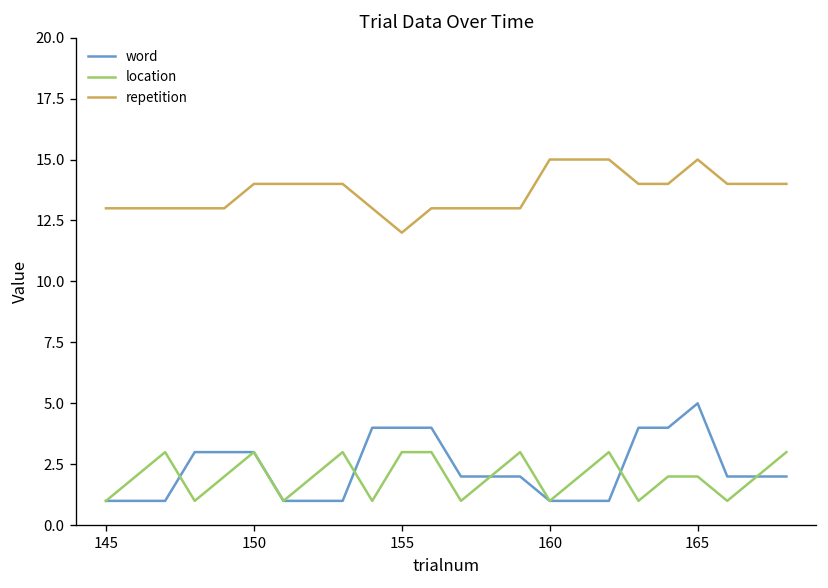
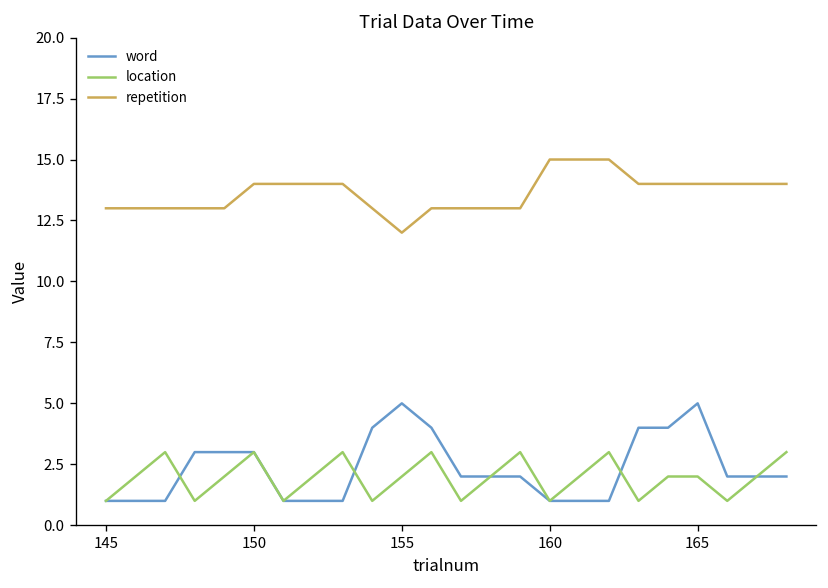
word, 155: 4 -> 5
location, 155: 3 -> 2
repetition, 165: 15 -> 14
